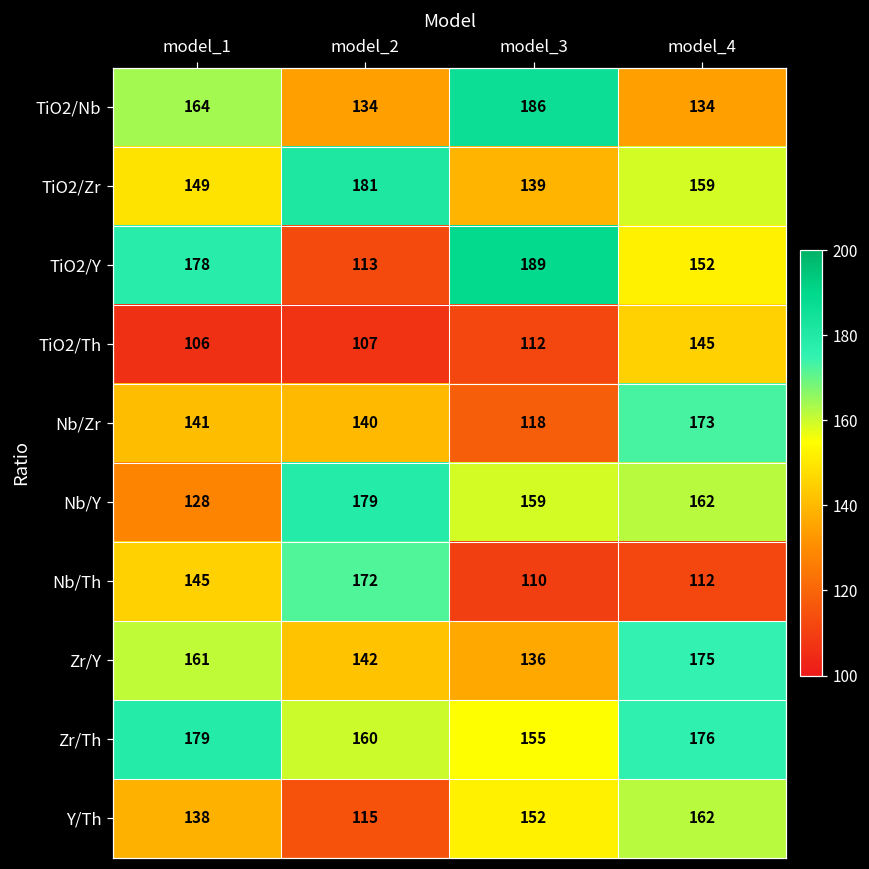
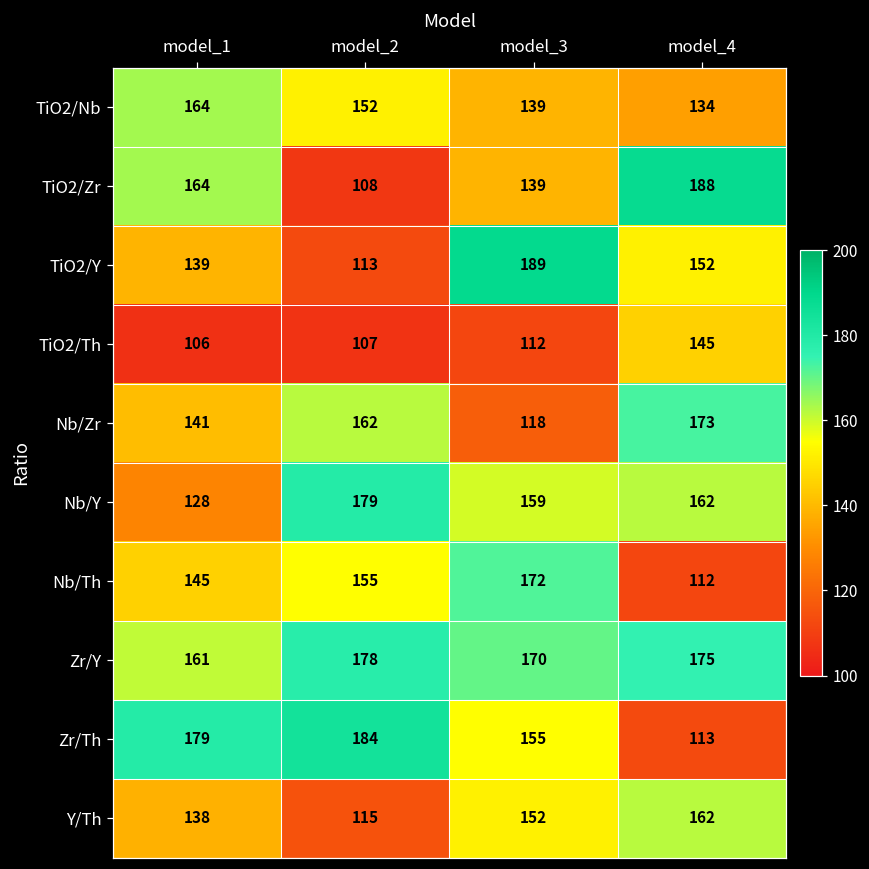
TiO2/Nb, model_2: 134 -> 152
TiO2/Nb, model_3: 186 -> 139
TiO2/Zr, model_1: 149 -> 164
TiO2/Zr, model_2: 181 -> 108
TiO2/Zr, model_4: 159 -> 188
TiO2/Y, model_1: 178 -> 139
Nb/Zr, model_2: 140 -> 162
Nb/Th, model_2: 172 -> 155
Nb/Th, model_3: 110 -> 172
Zr/Y, model_2: 142 -> 178
Zr/Y, model_3: 136 -> 170
Zr/Th, model_2: 160 -> 184
Zr/Th, model_4: 176 -> 113
